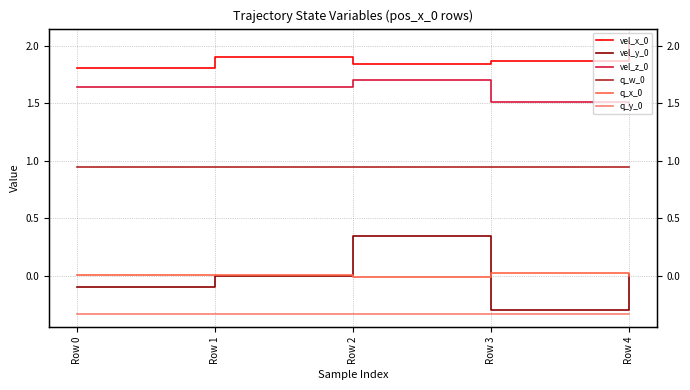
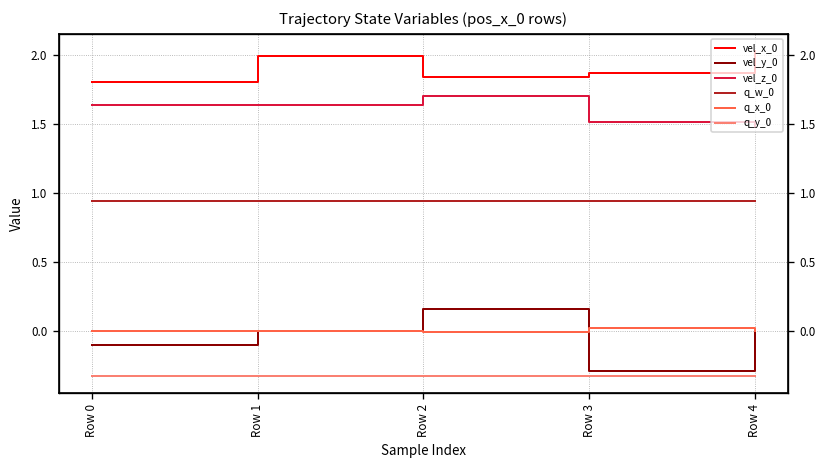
vel_x_0, Row 1: 1.90 -> 1.99
vel_y_0, Row 2: 0.34 -> 0.15
